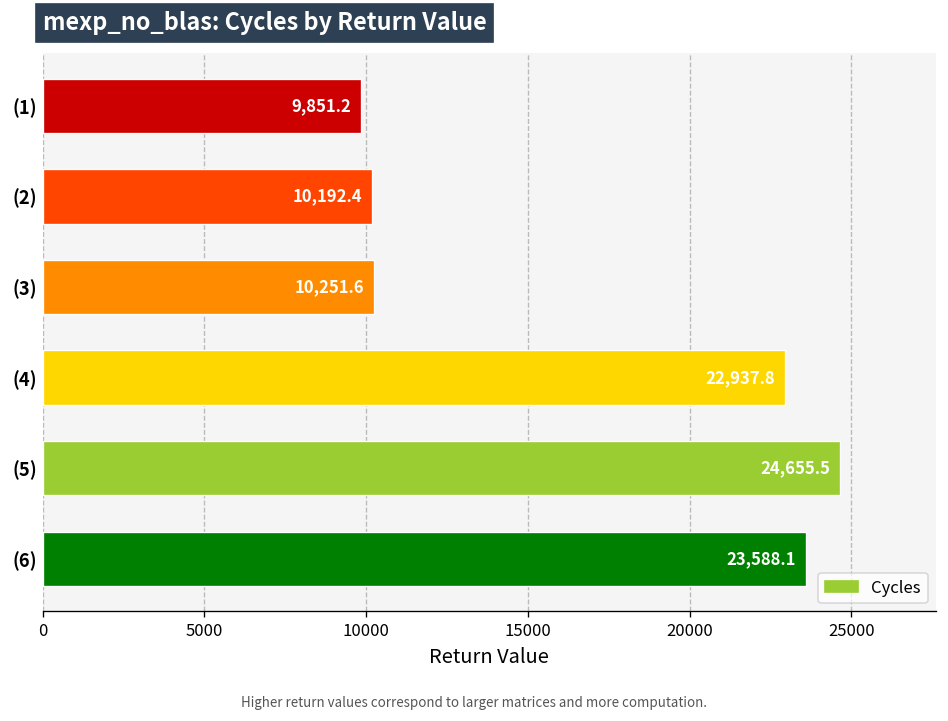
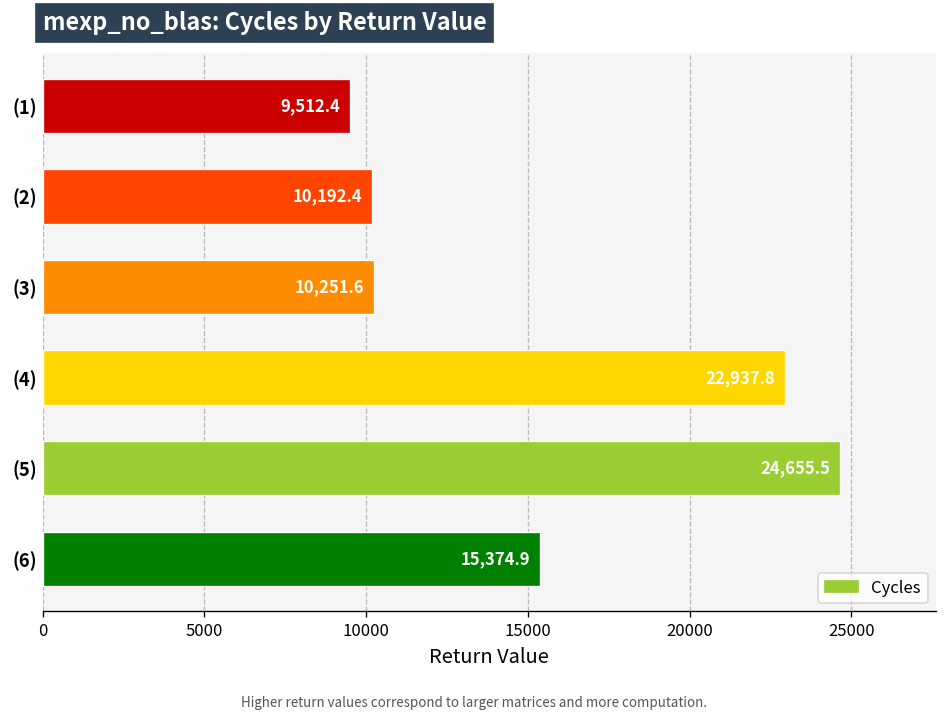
(1): 9,851.2 -> 9,512.4
(6): 23,588.1 -> 15,374.9
